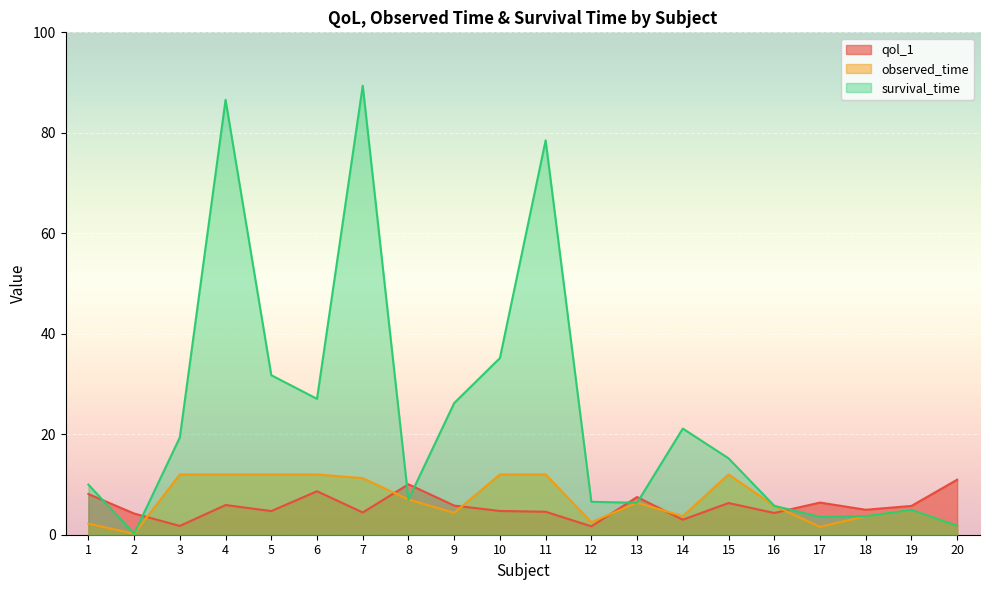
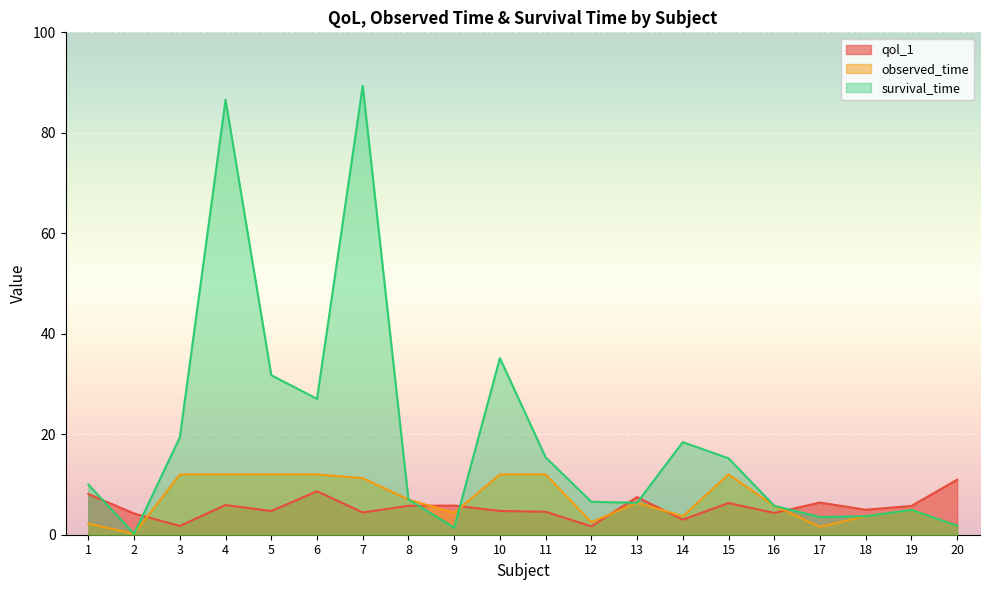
qol_1, 8: 10 -> 6
survival_time, 9: 26 -> 1
survival_time, 11: 79 -> 15
survival_time, 14: 21 -> 18
